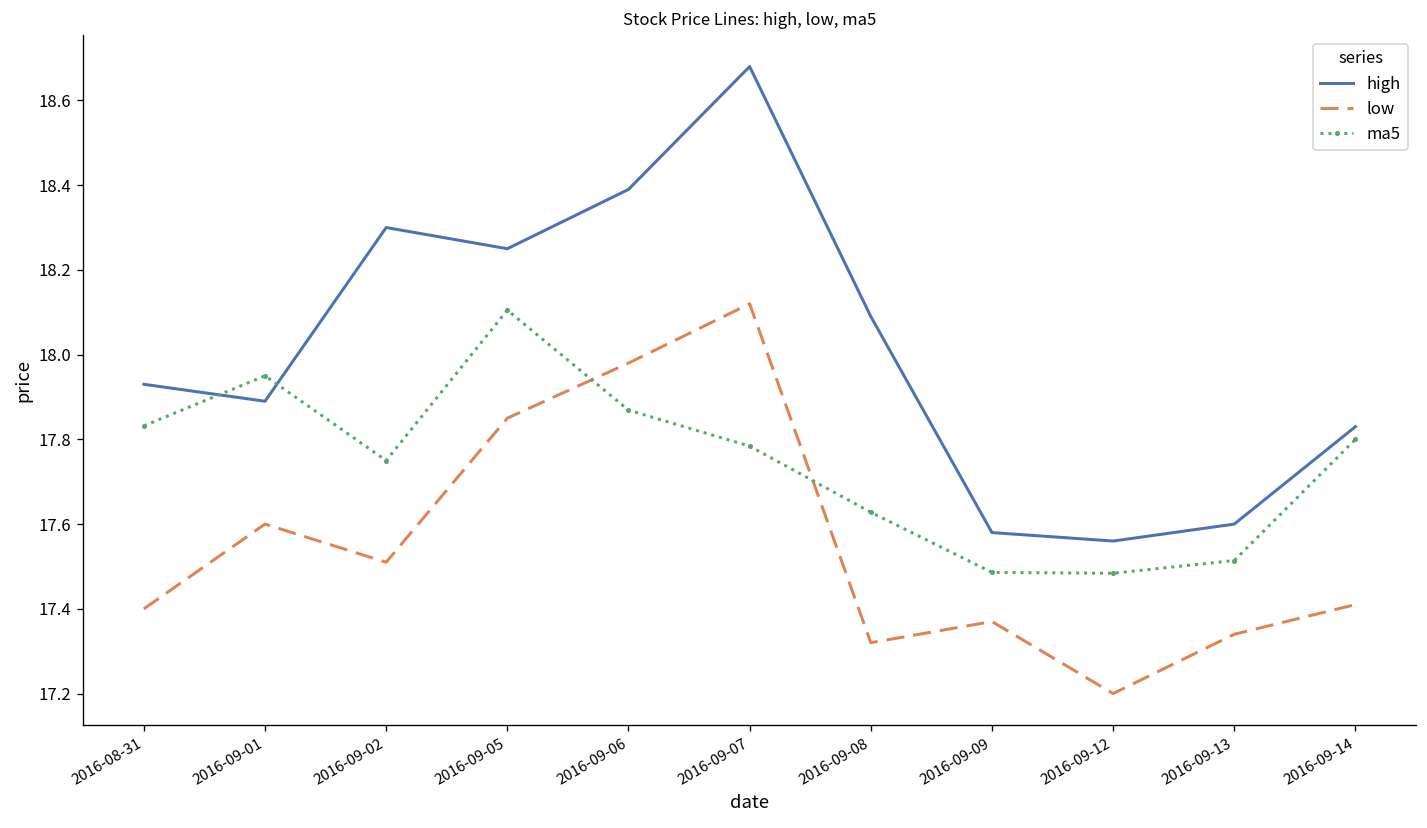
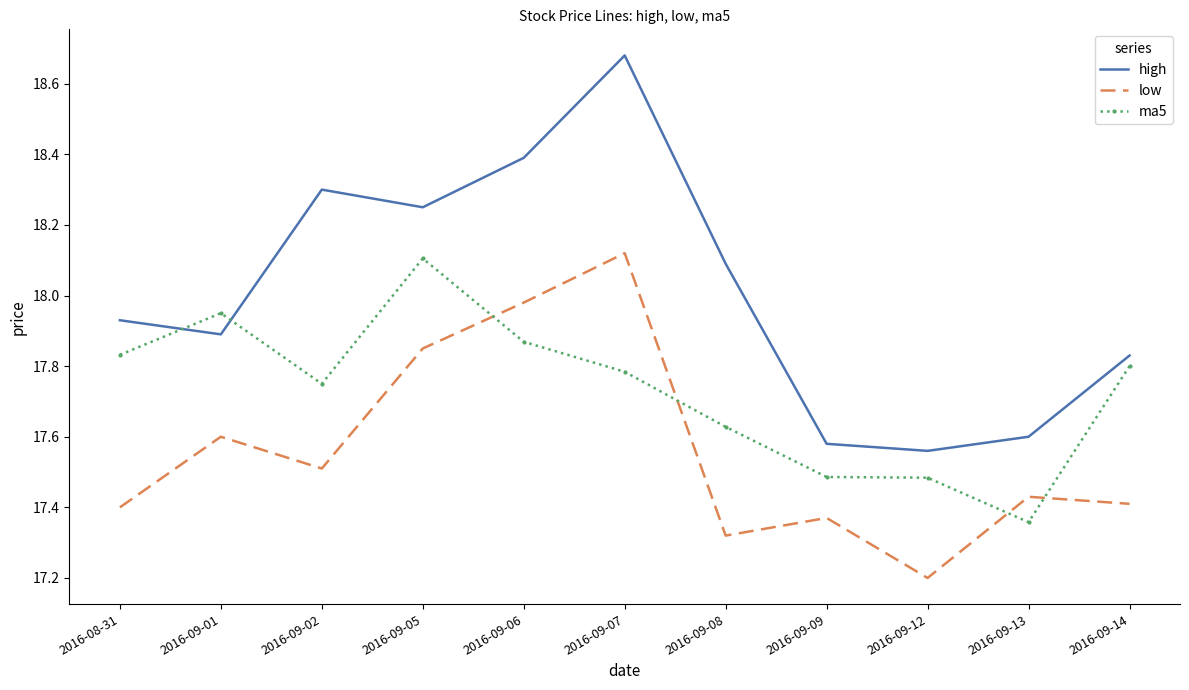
low, 2016-09-13: 17.34 -> 17.43
ma5, 2016-09-13: 17.51 -> 17.36
